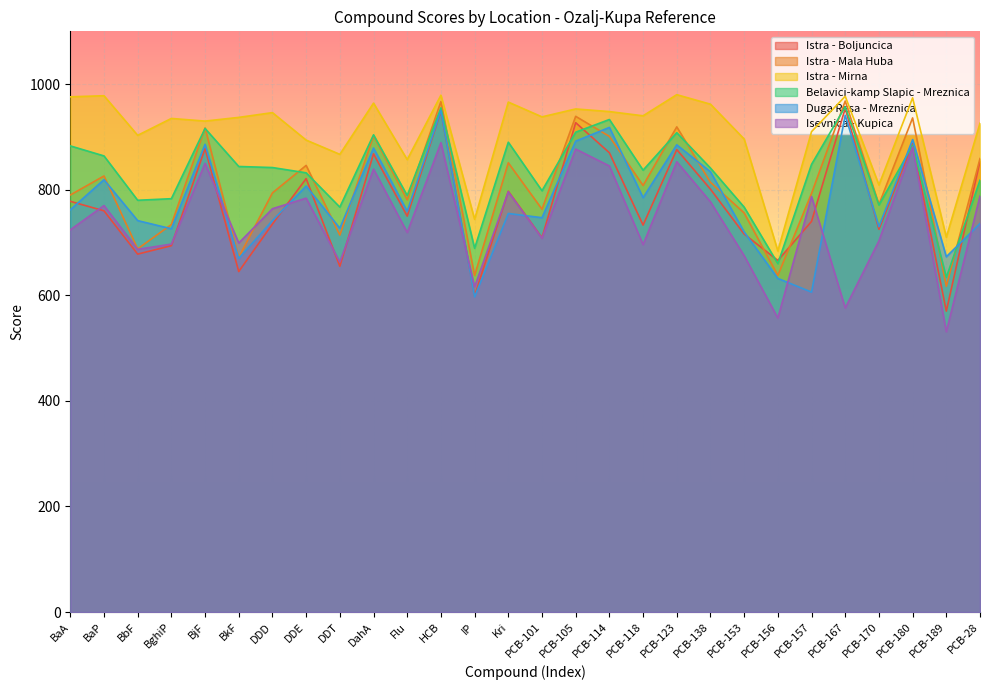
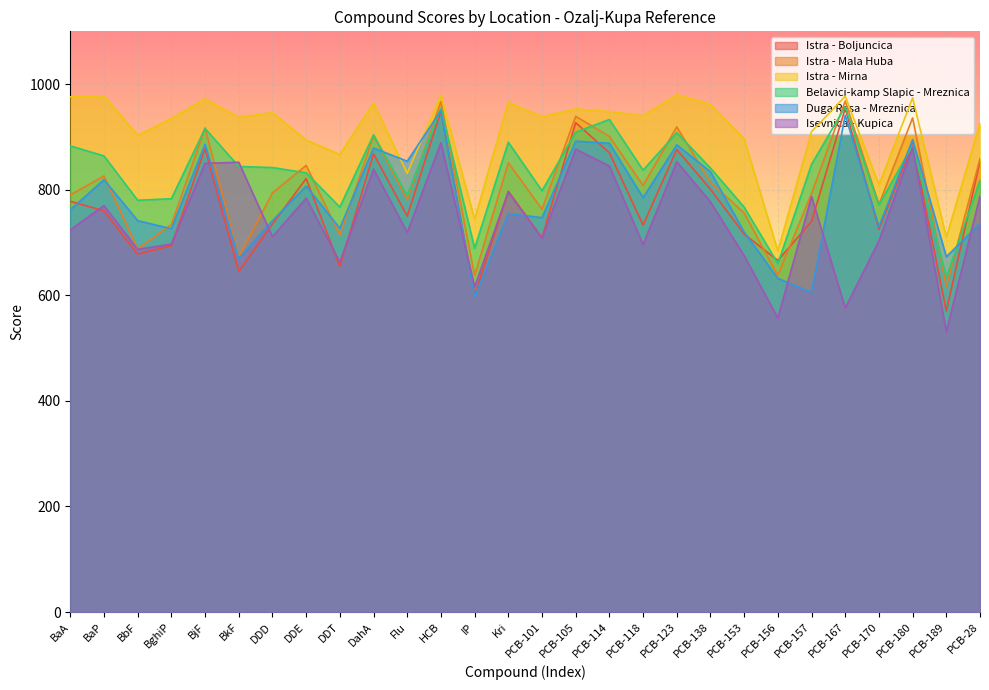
Istra - Mirna, BjF: 930 -> 970
Isevnica - Kupica, BkF: 700 -> 850
Isevnica - Kupica, DDD: 760 -> 710
Istra - Mirna, Flu: 860 -> 830
Duga Resa - Mreznica, Flu: 760 -> 850
Duga Resa - Mreznica, PCB-114: 920 -> 890
